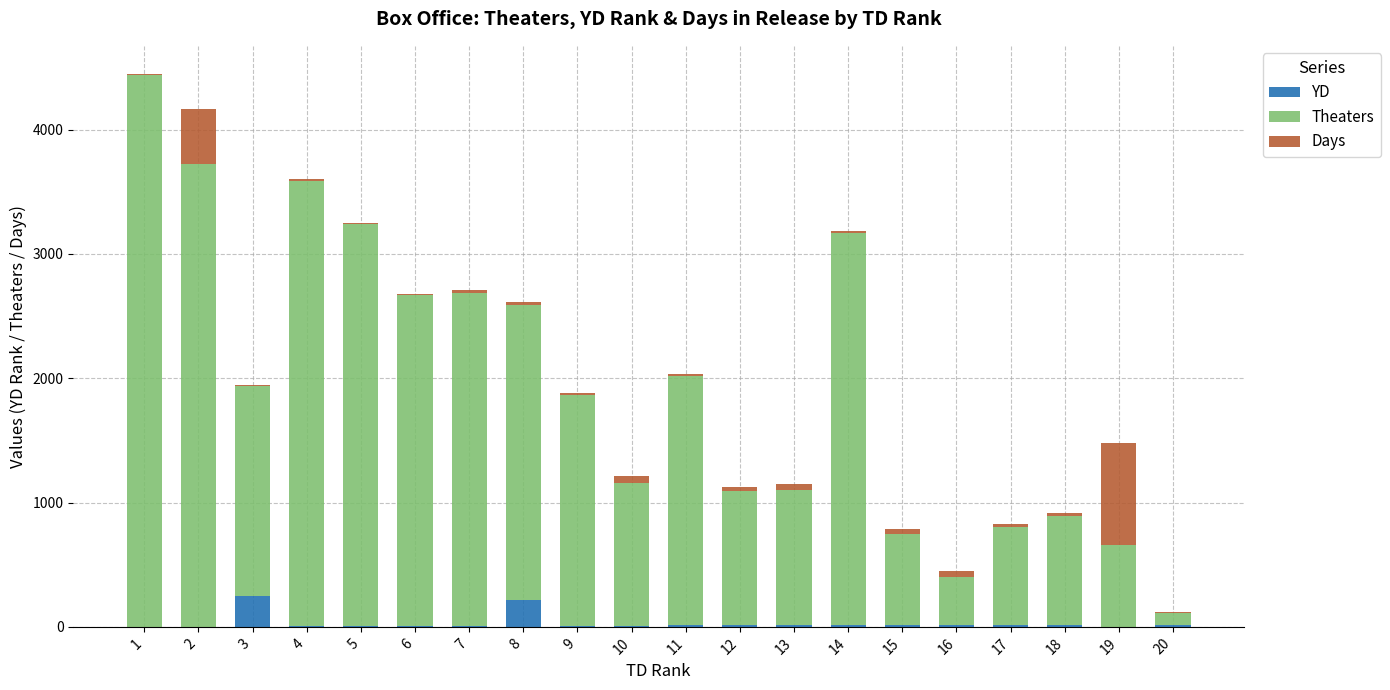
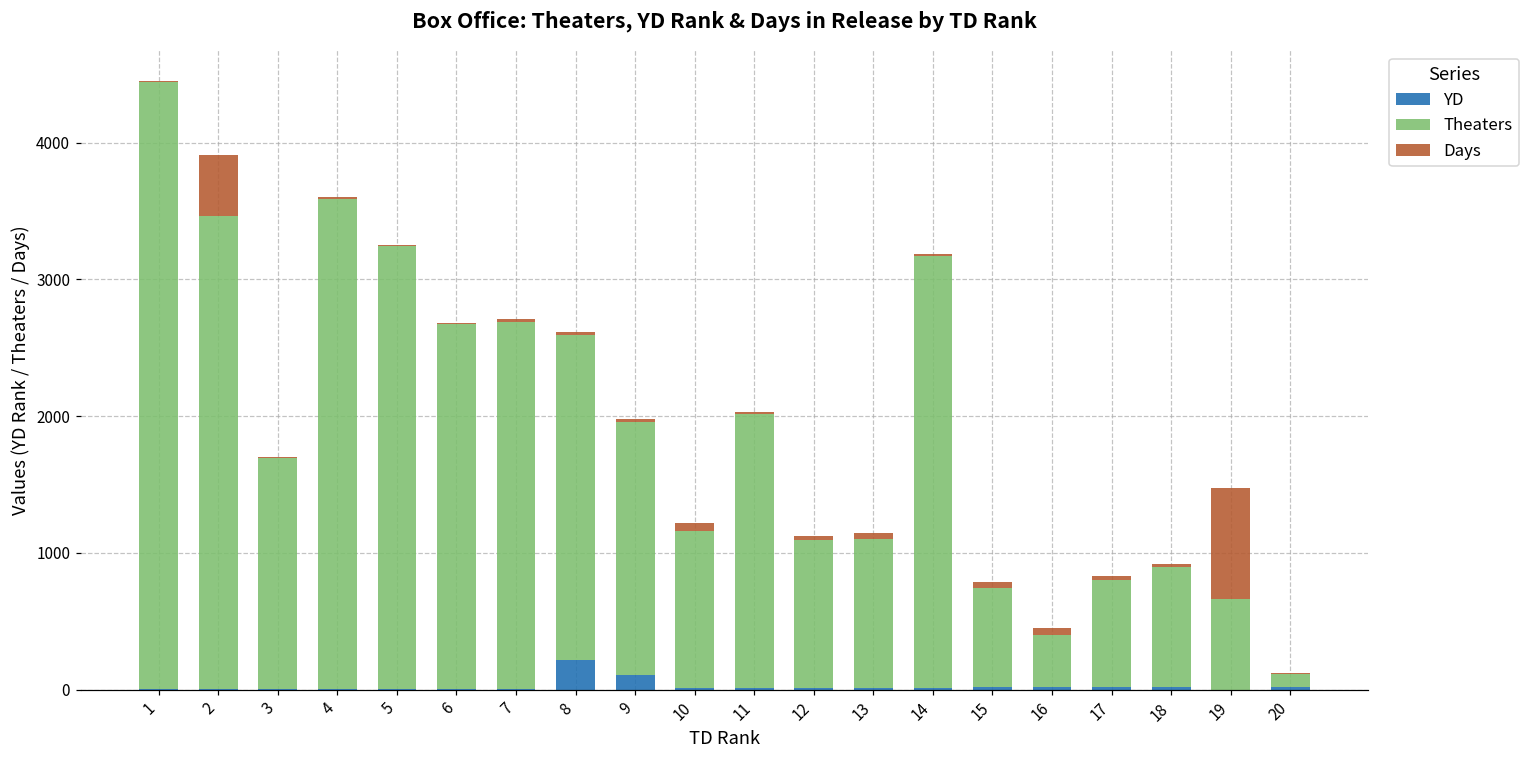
Theaters, 2: 3720 -> 3460
YD, 3: 250 -> 0
YD, 9: 10 -> 110
